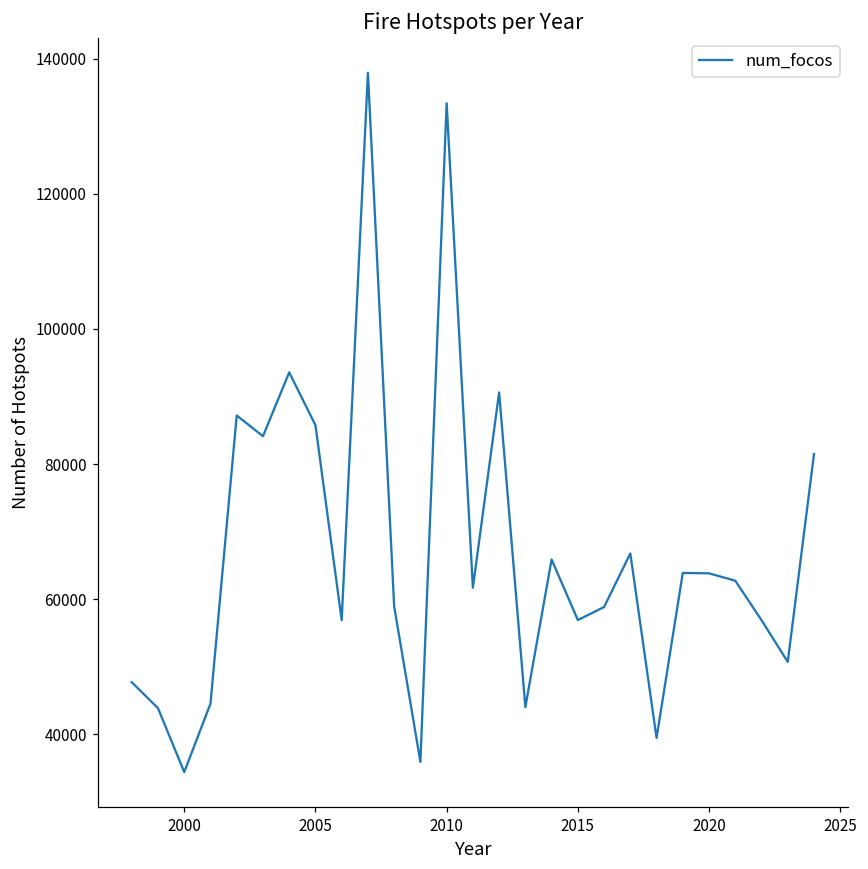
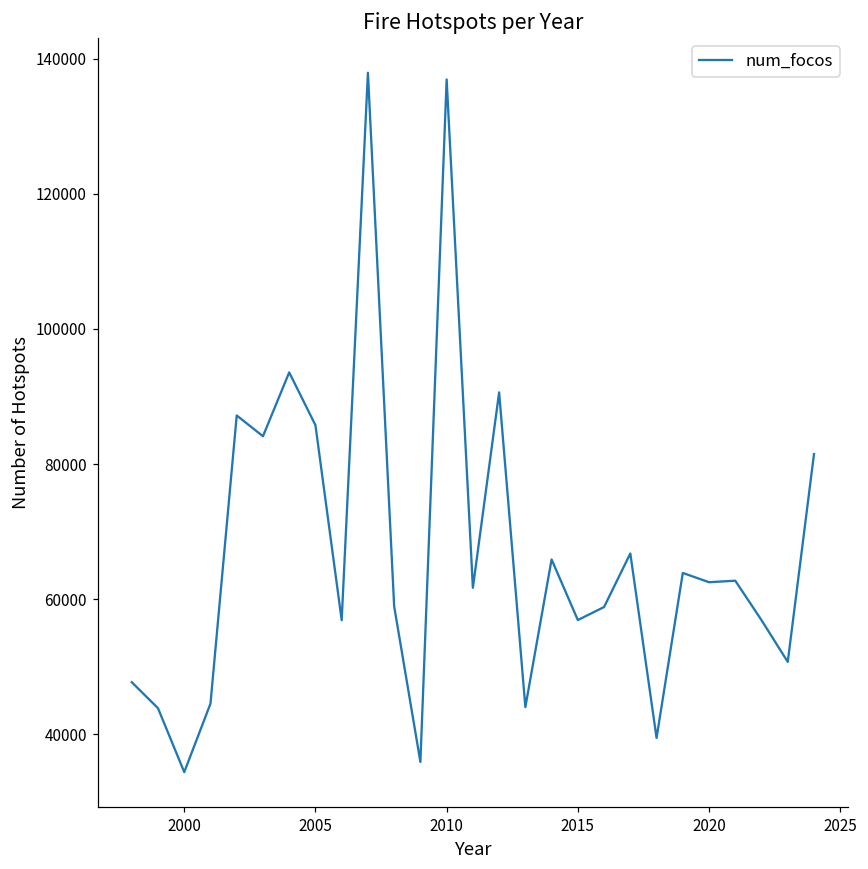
2010: 133000 -> 137000
2020: 64000 -> 63000
